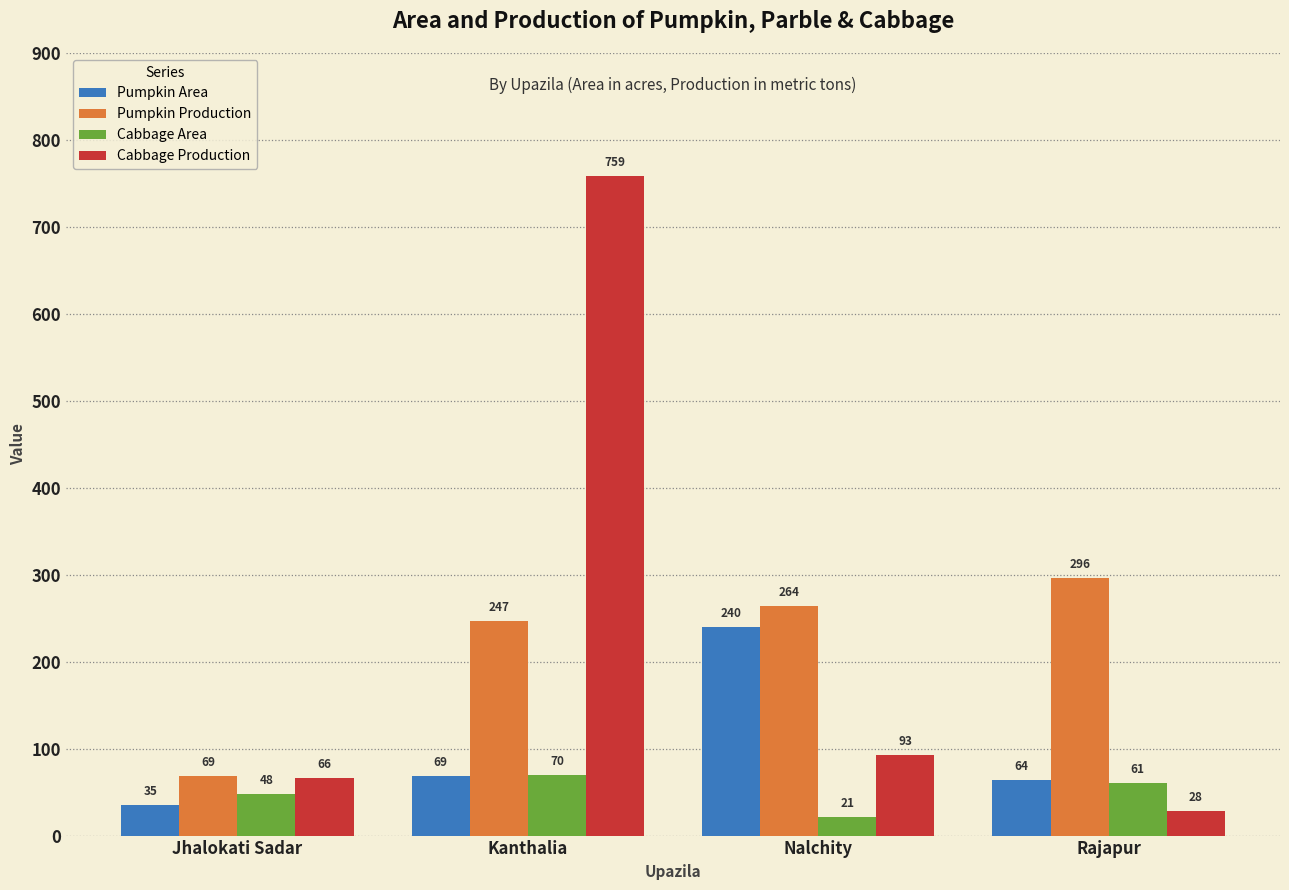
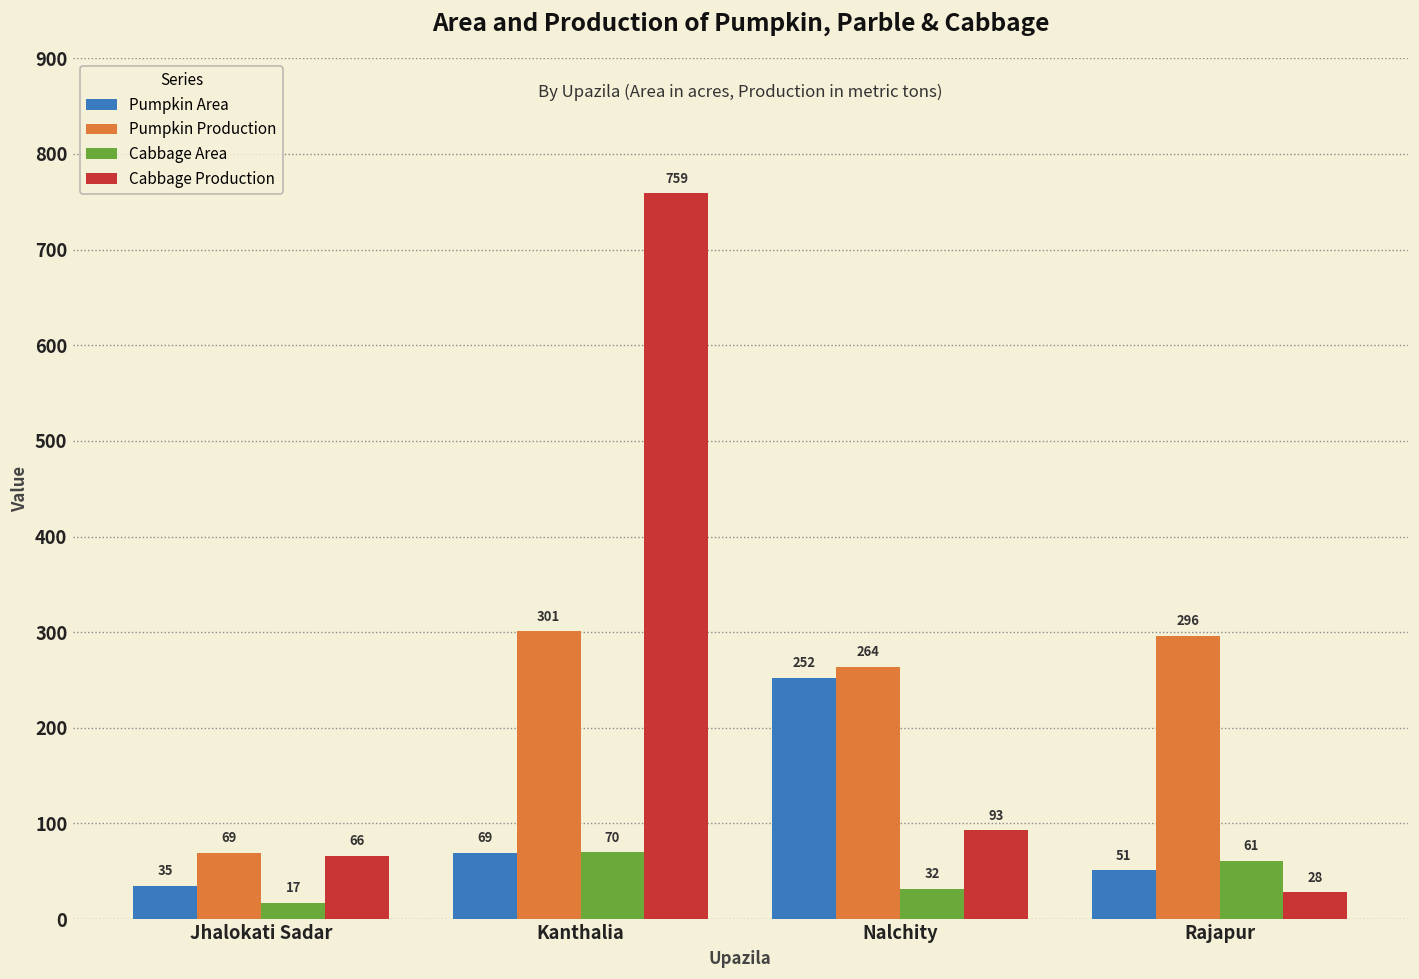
Cabbage Area, Jhalokati Sadar: 48 -> 17
Pumpkin Production, Kanthalia: 247 -> 301
Pumpkin Area, Nalchity: 240 -> 252
Cabbage Area, Nalchity: 21 -> 32
Pumpkin Area, Rajapur: 64 -> 51
